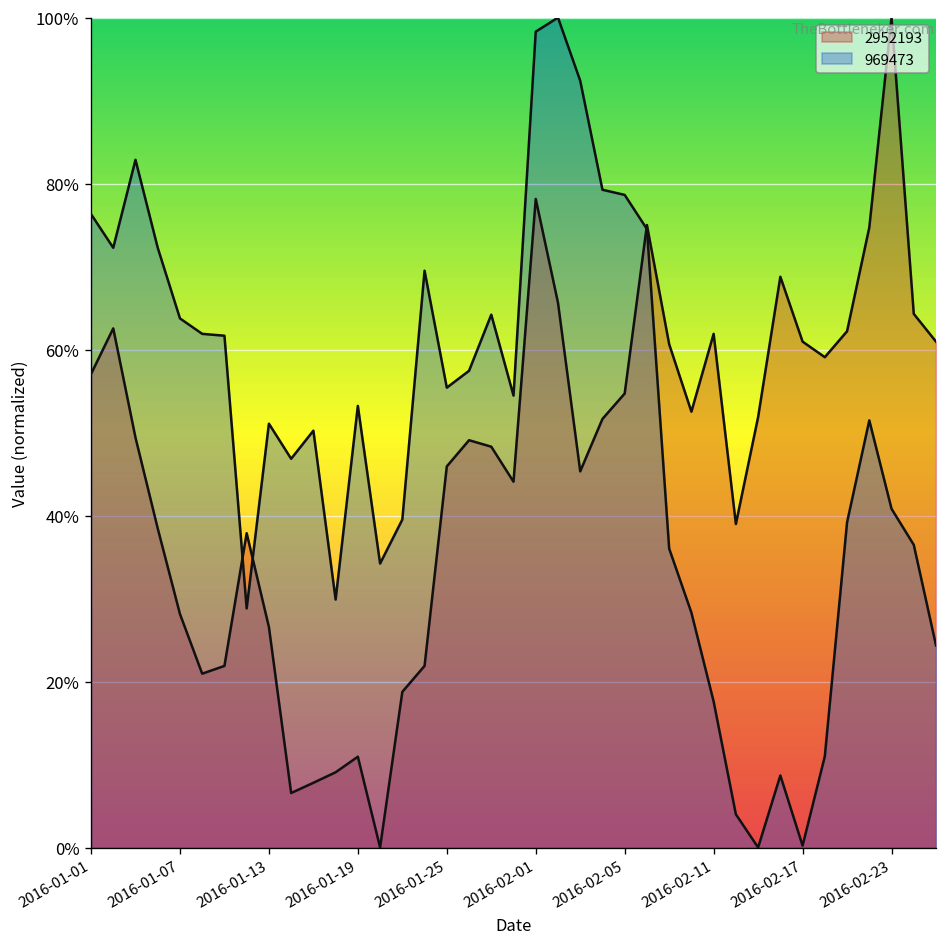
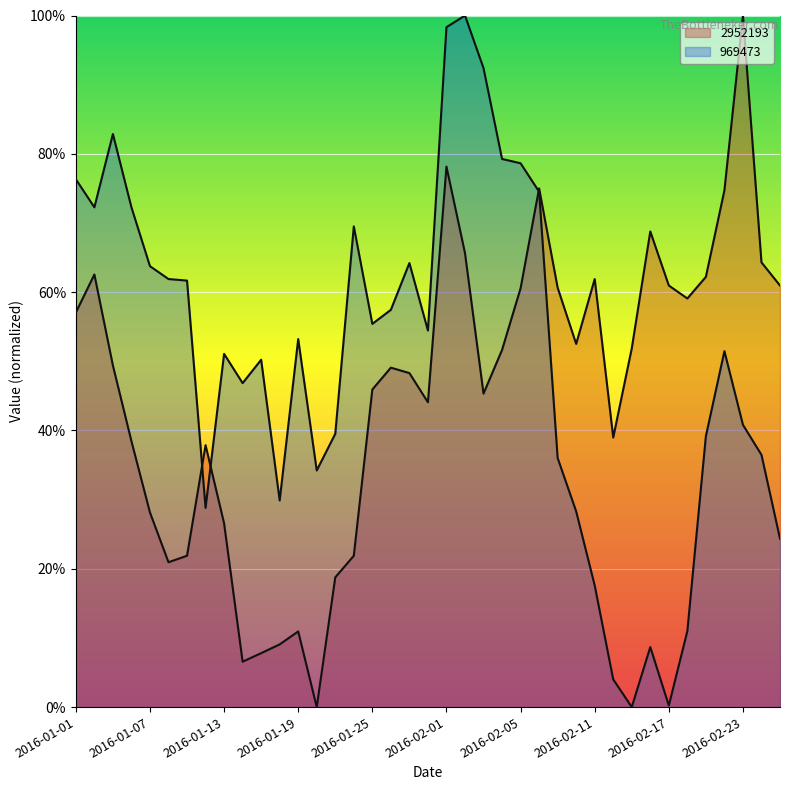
2952193, 2016-02-05: 55% -> 61%
